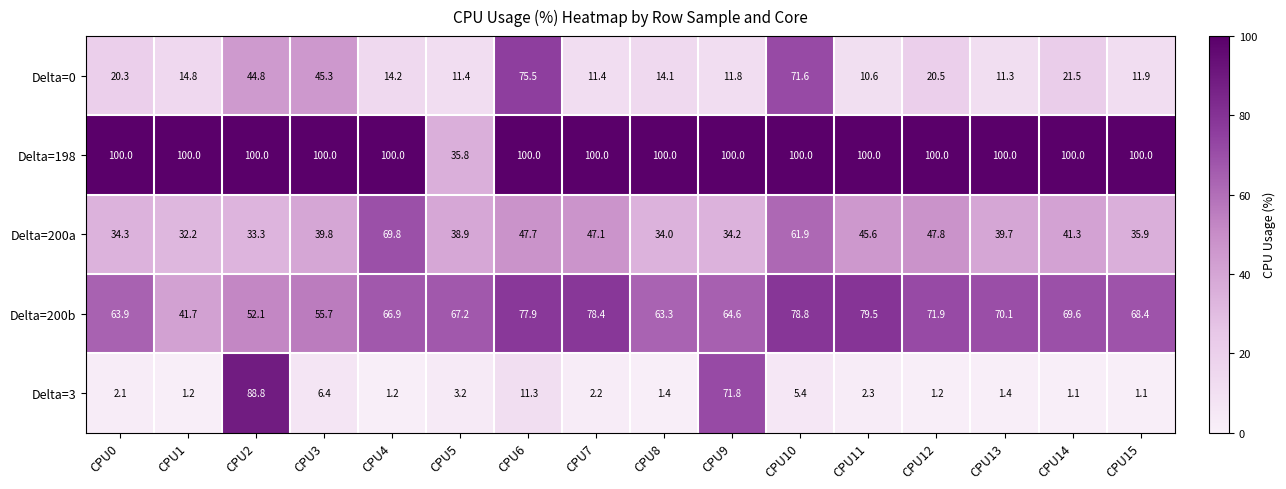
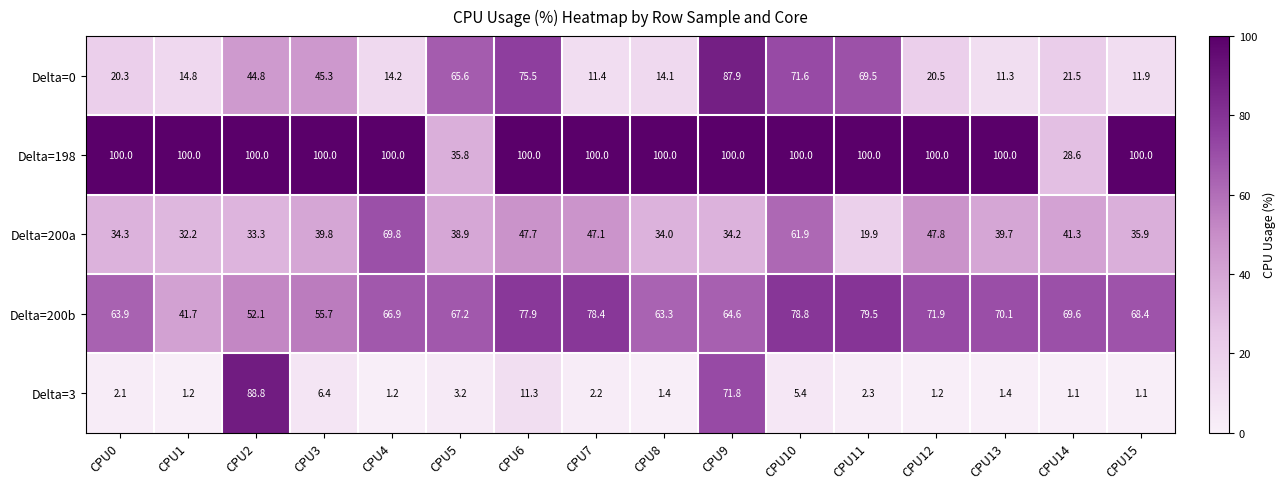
Delta=0, CPU5: 11.4 -> 65.6
Delta=0, CPU9: 11.8 -> 87.9
Delta=0, CPU11: 10.6 -> 69.5
Delta=198, CPU14: 100.0 -> 28.6
Delta=200a, CPU11: 45.6 -> 19.9
